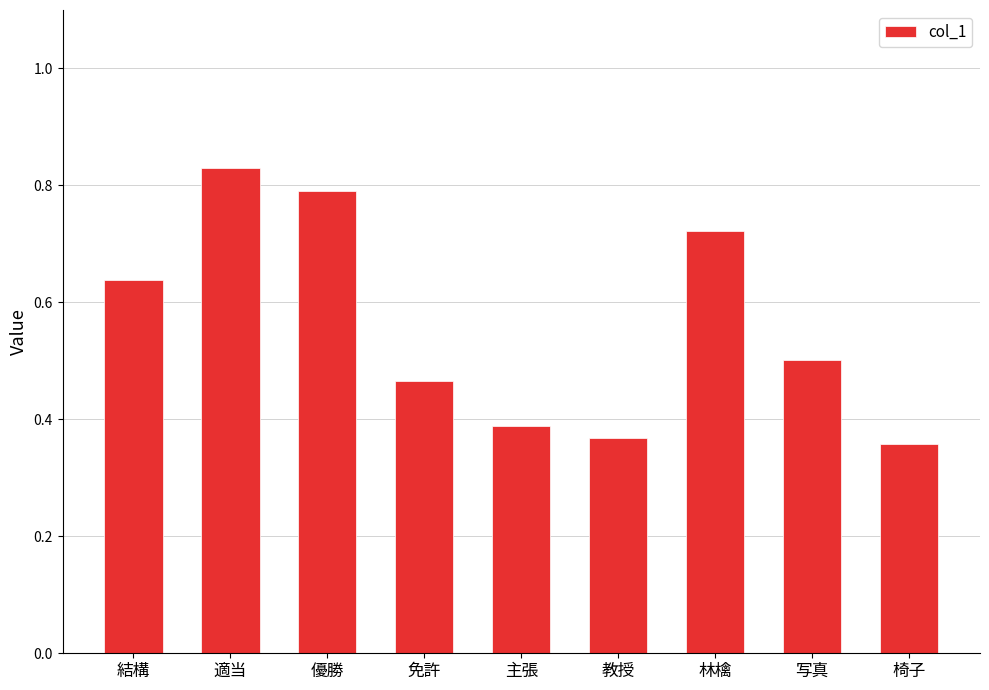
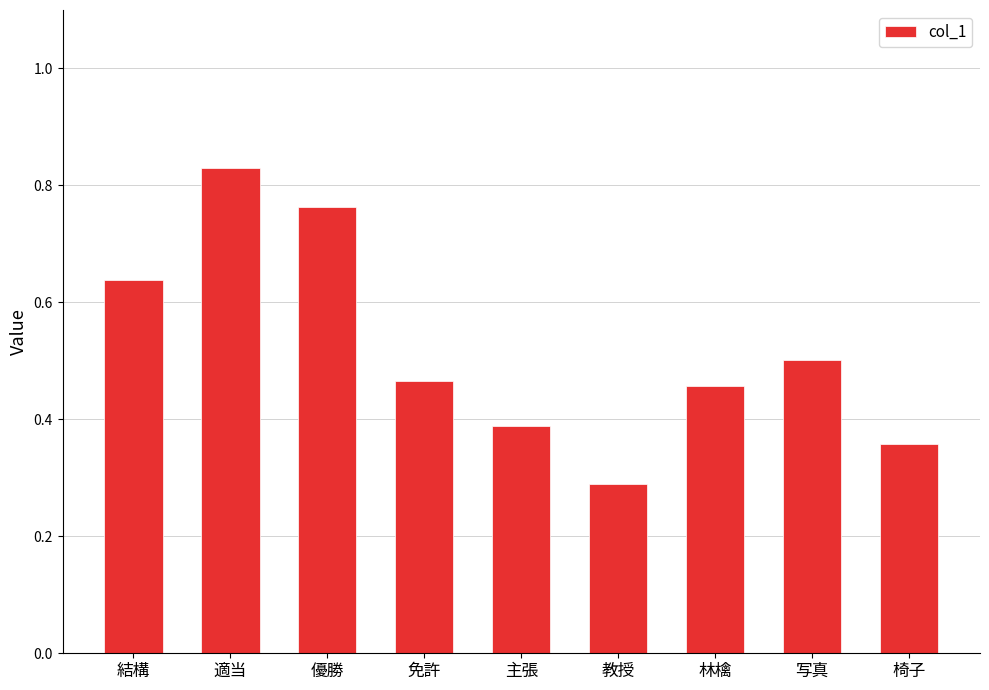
優勝: 0.79 -> 0.76
教授: 0.37 -> 0.29
林檎: 0.72 -> 0.46
